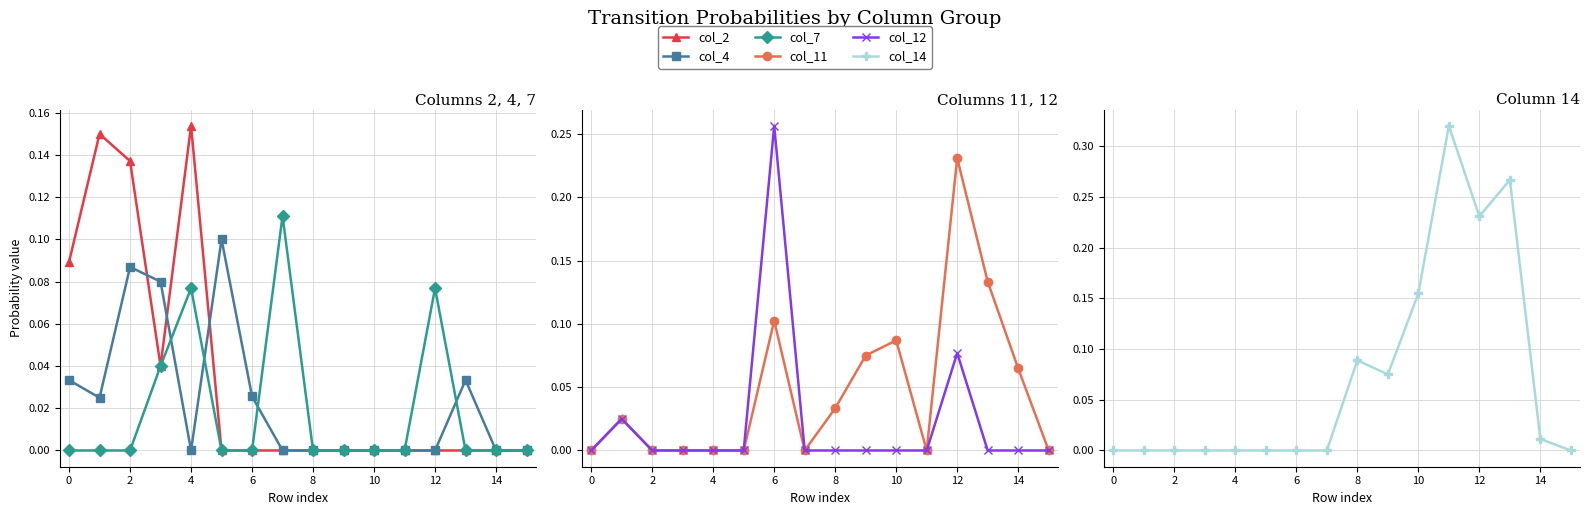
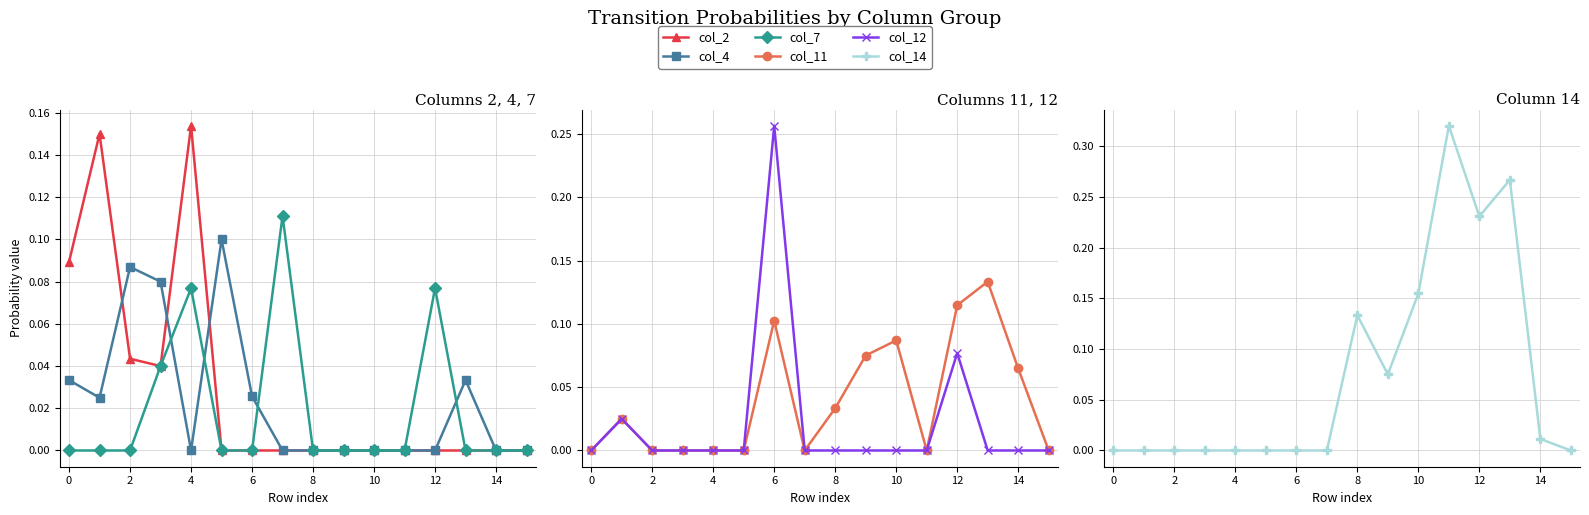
Columns 2, 4, 7, col_2, 2: 0.137 -> 0.043
Columns 11, 12, col_11, 12: 0.231 -> 0.115
Column 14, 8: 0.089 -> 0.133
